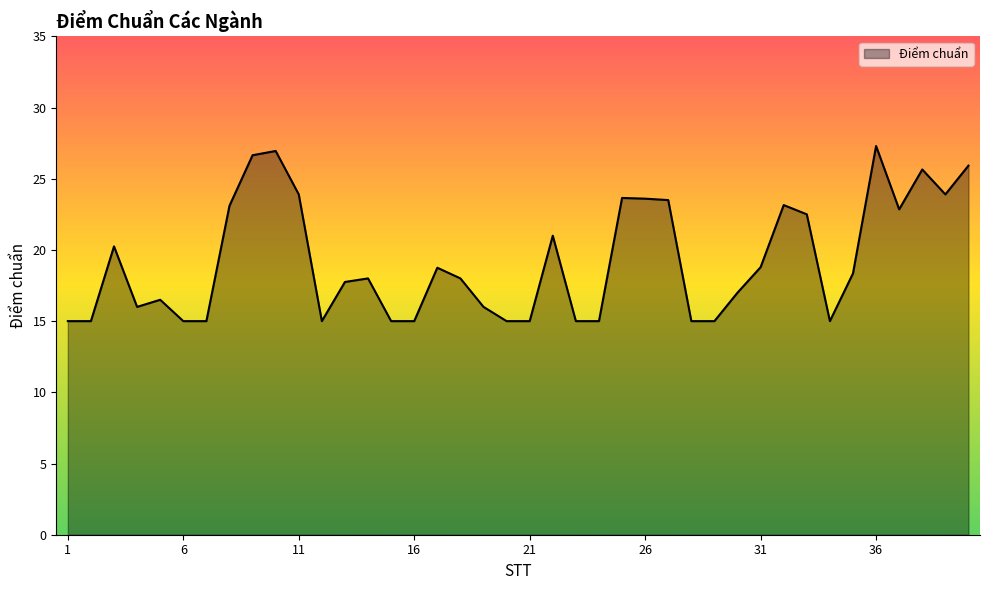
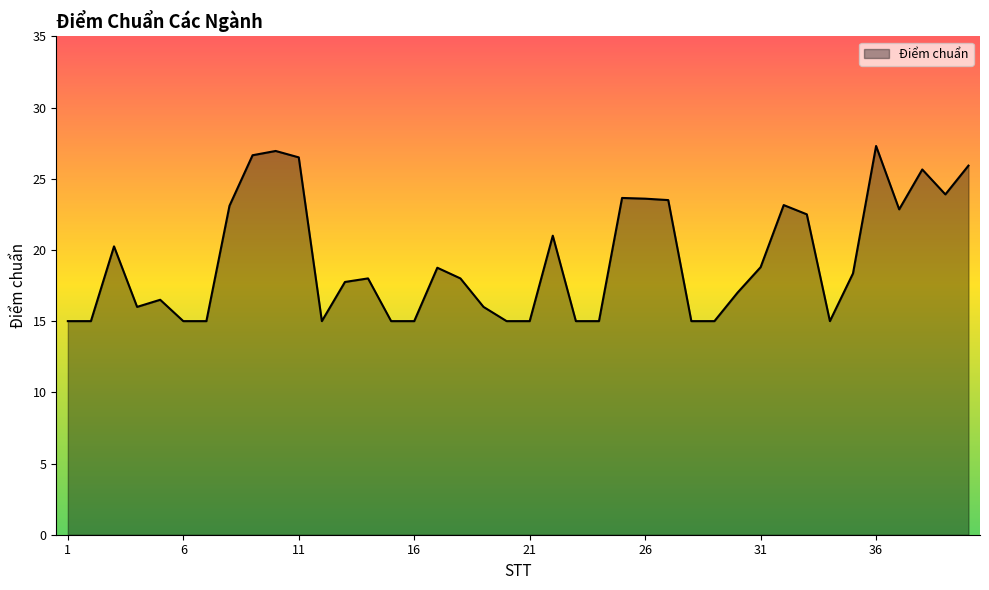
11: 23.9 -> 26.5
